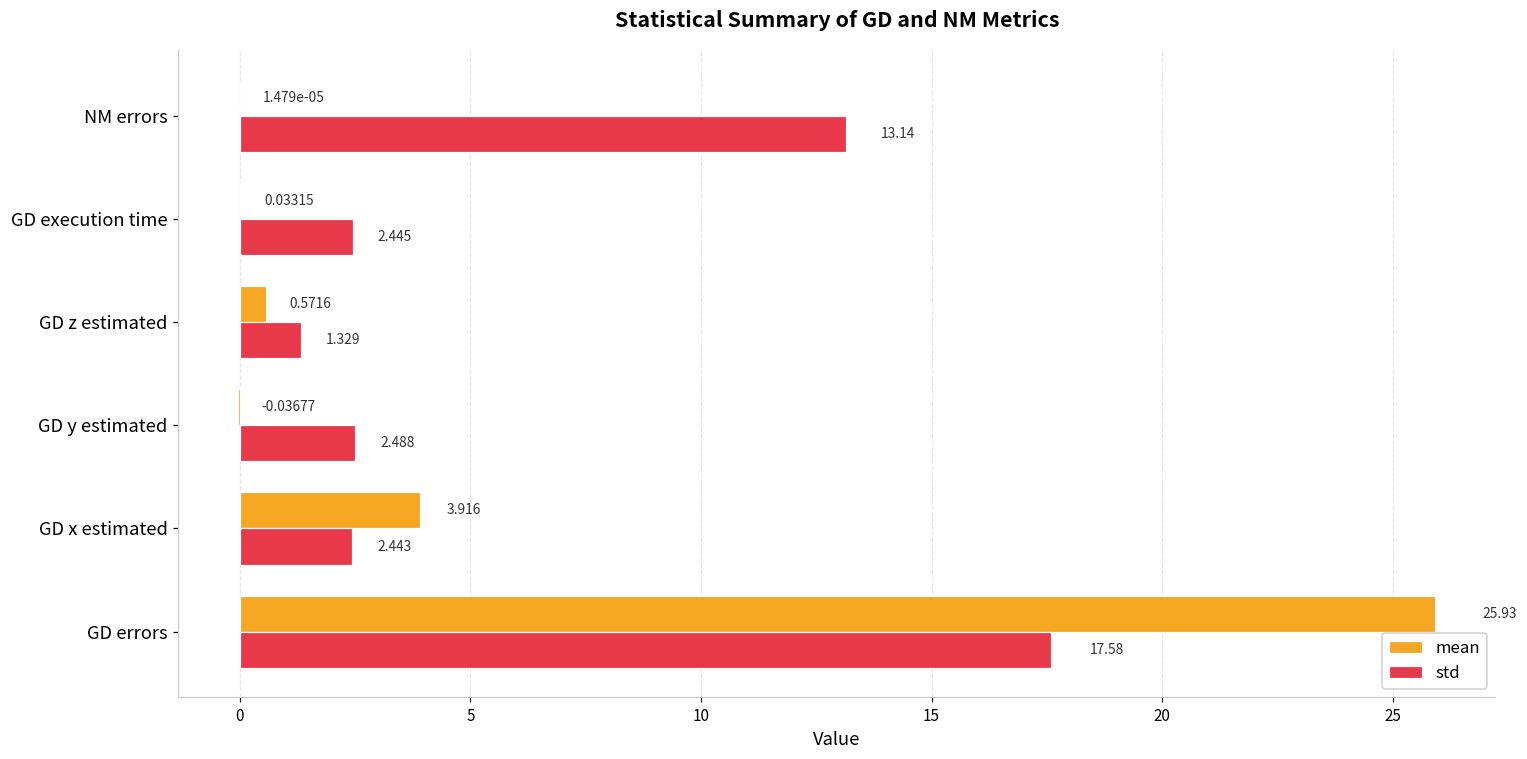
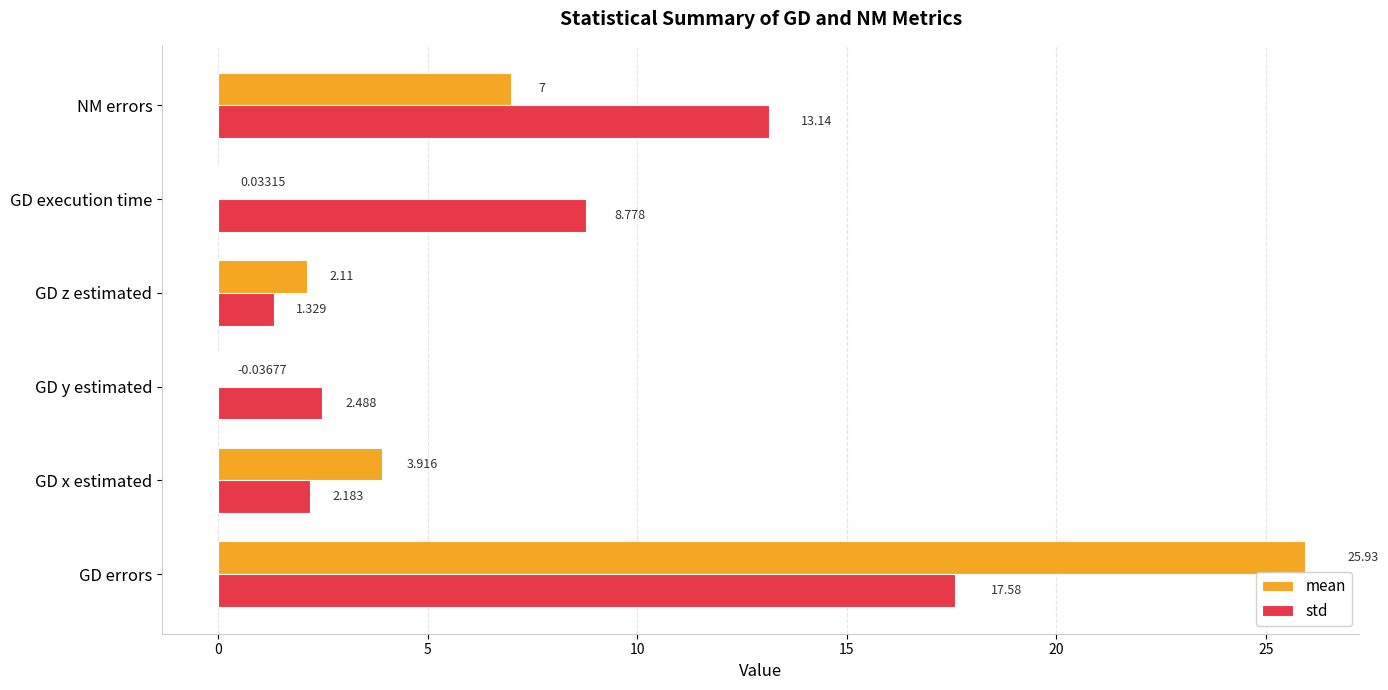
mean, NM errors: 1.479e-05 -> 7
std, GD execution time: 2.445 -> 8.778
mean, GD z estimated: 0.5716 -> 2.11
std, GD x estimated: 2.443 -> 2.183
